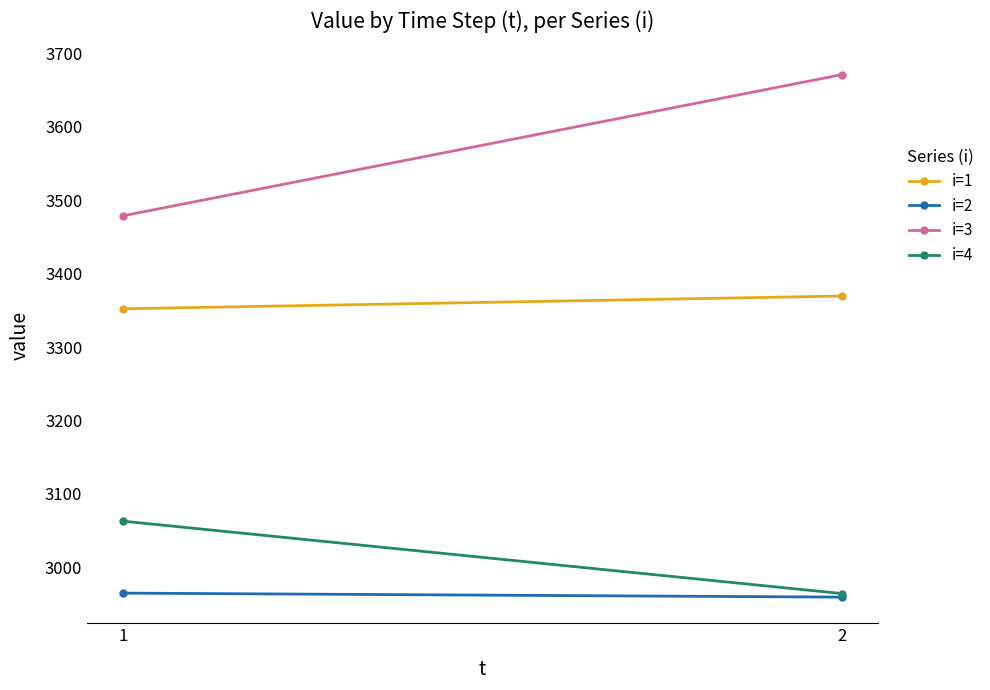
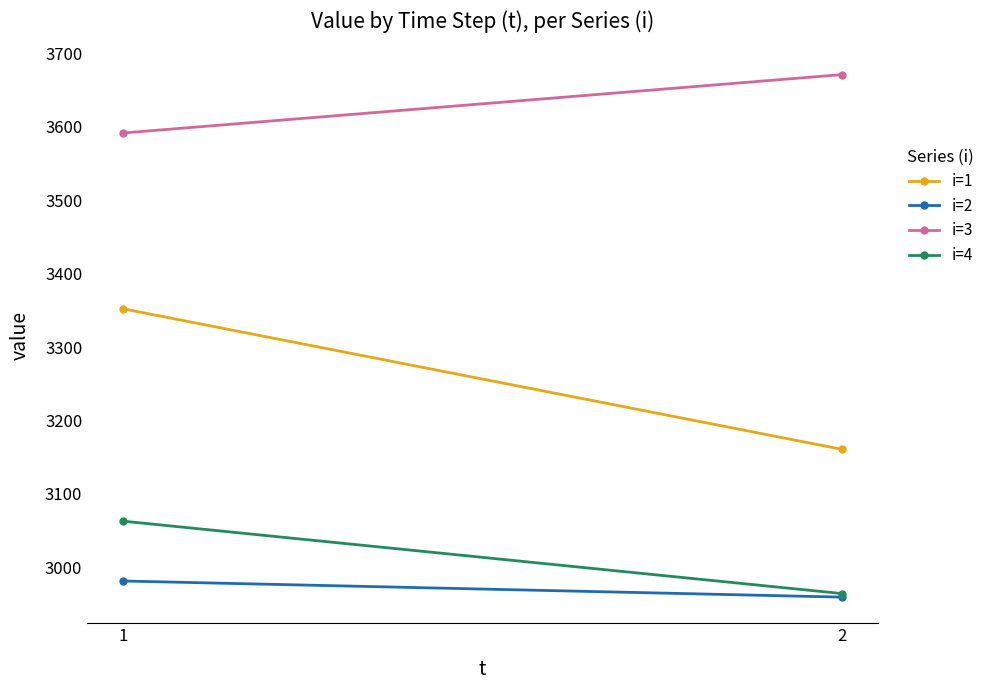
i=2, 1: 2970 -> 2980
i=3, 1: 3480 -> 3590
i=1, 2: 3370 -> 3160
